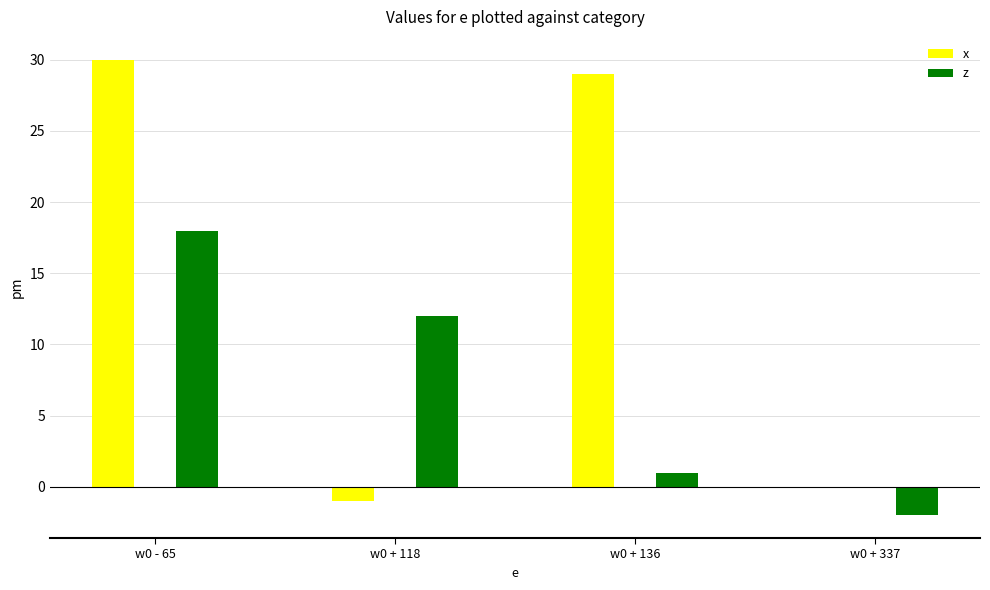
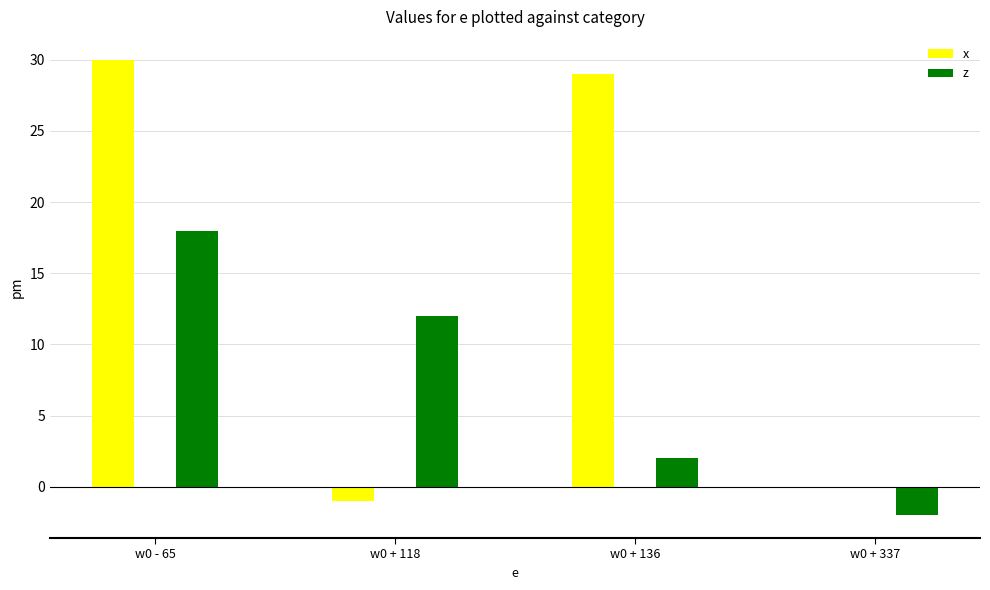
z, w0 + 136: 1 -> 2
